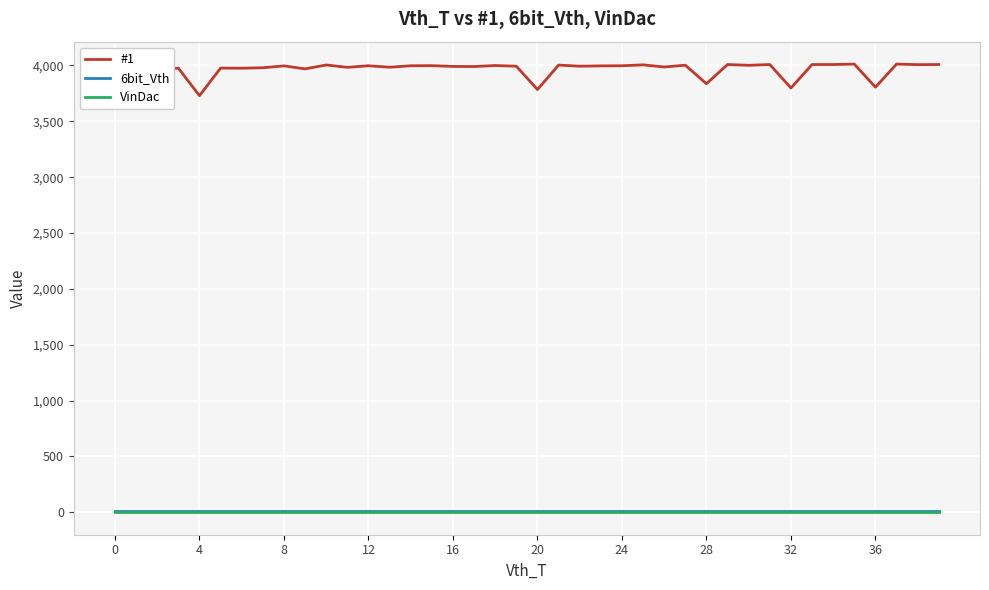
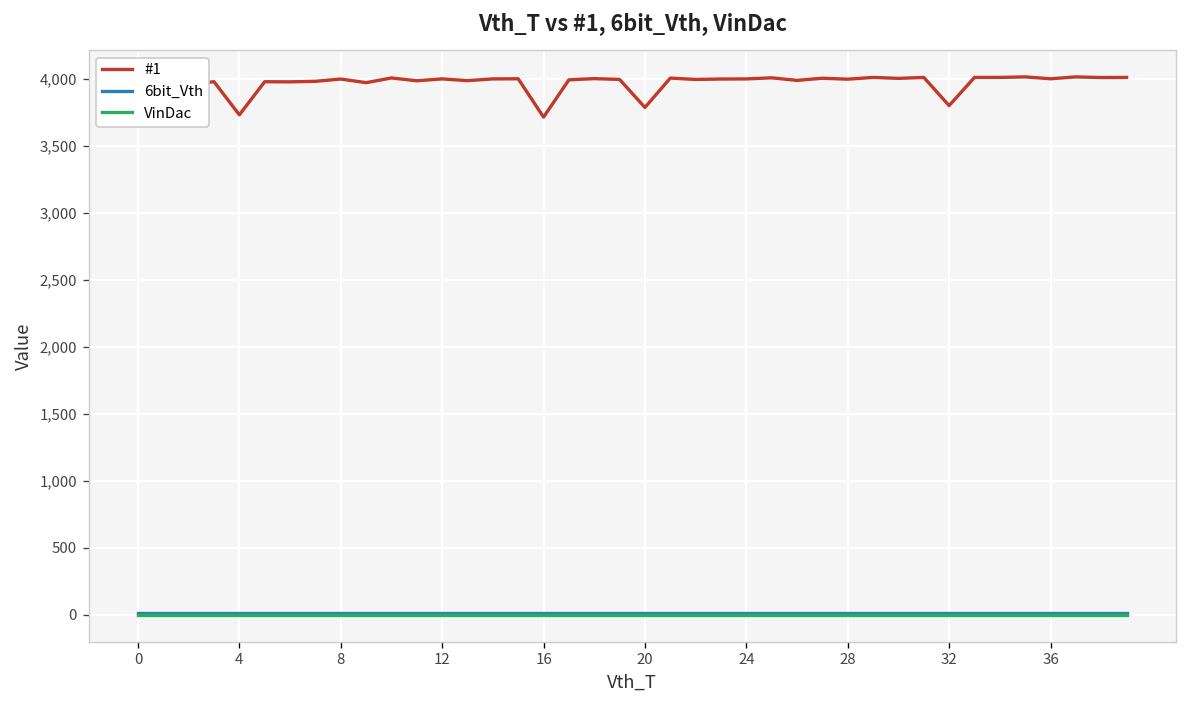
#1, 16: 3,990 -> 3,710
#1, 28: 3,840 -> 4,000
#1, 36: 3,810 -> 4,000
